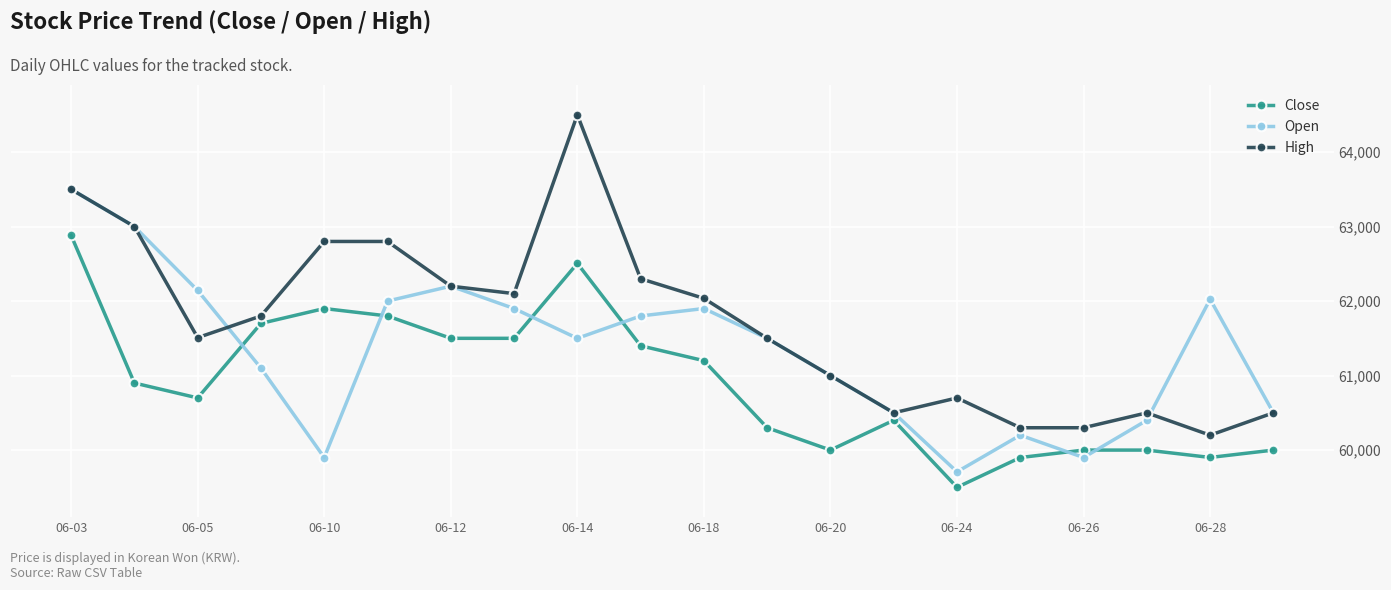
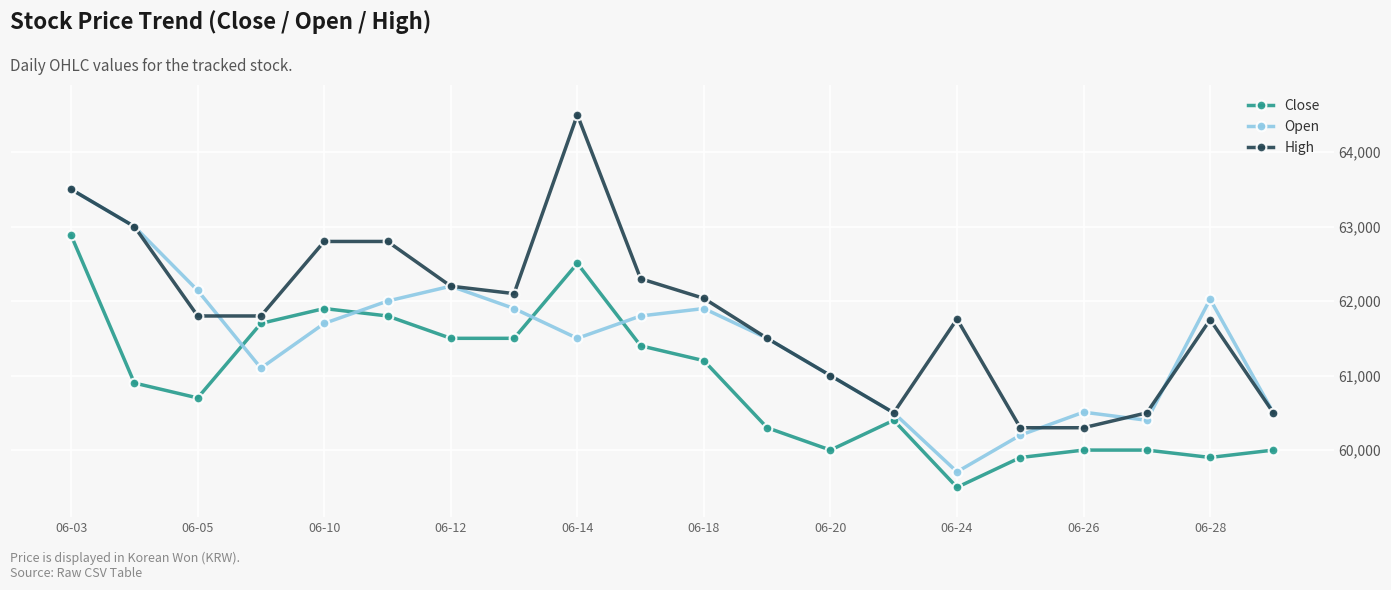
High, 06-05: 61,500 -> 61,800
Open, 06-10: 59,900 -> 61,700
High, 06-24: 60,700 -> 61,800
Open, 06-26: 59,900 -> 60,500
High, 06-28: 60,200 -> 61,800
